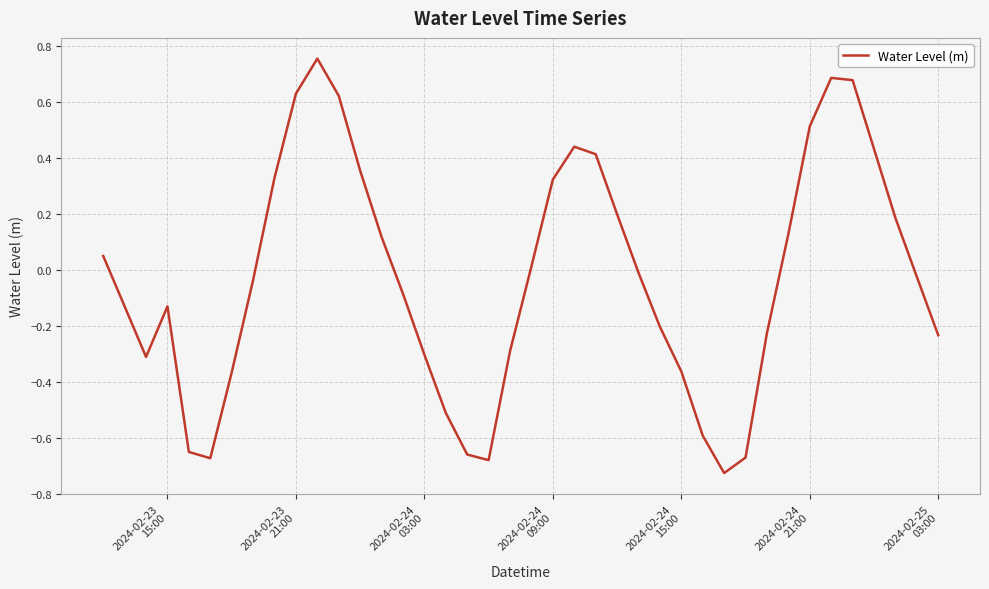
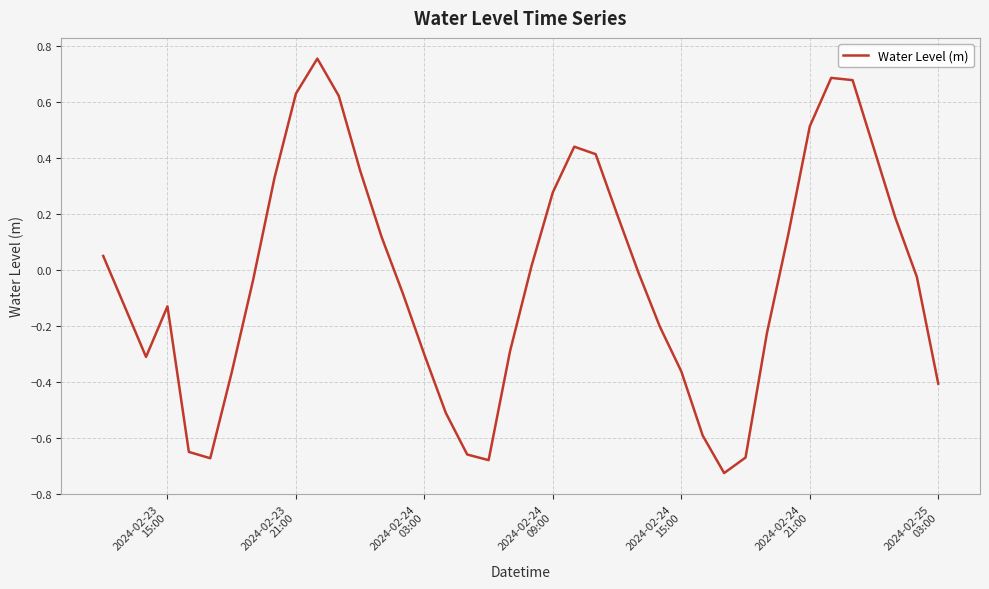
2024-02-24 09:00: 0.32 -> 0.28
2024-02-25 03:00: -0.23 -> -0.41
